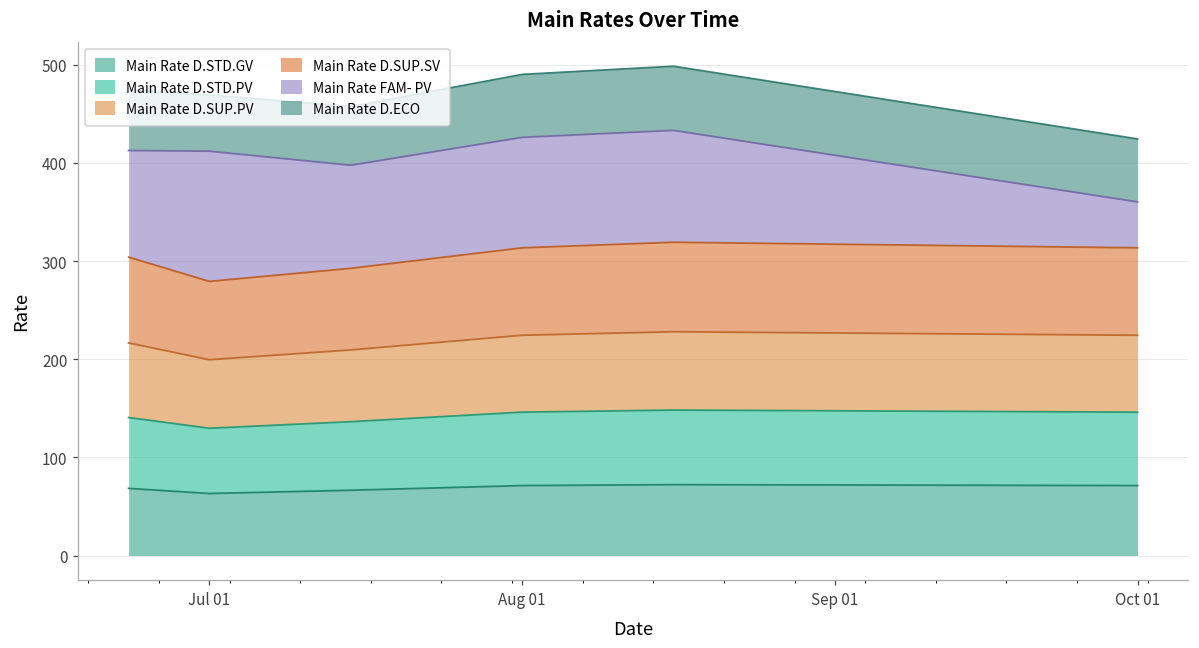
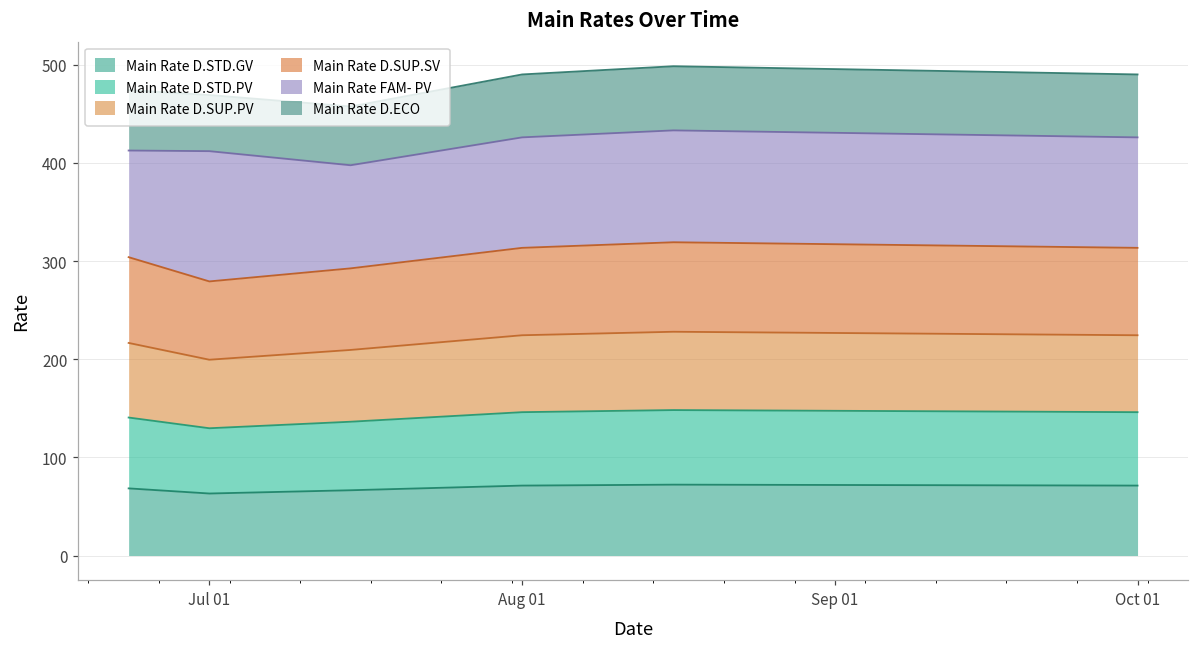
Main Rate FAM- PV, Oct 01: 50 -> 110
